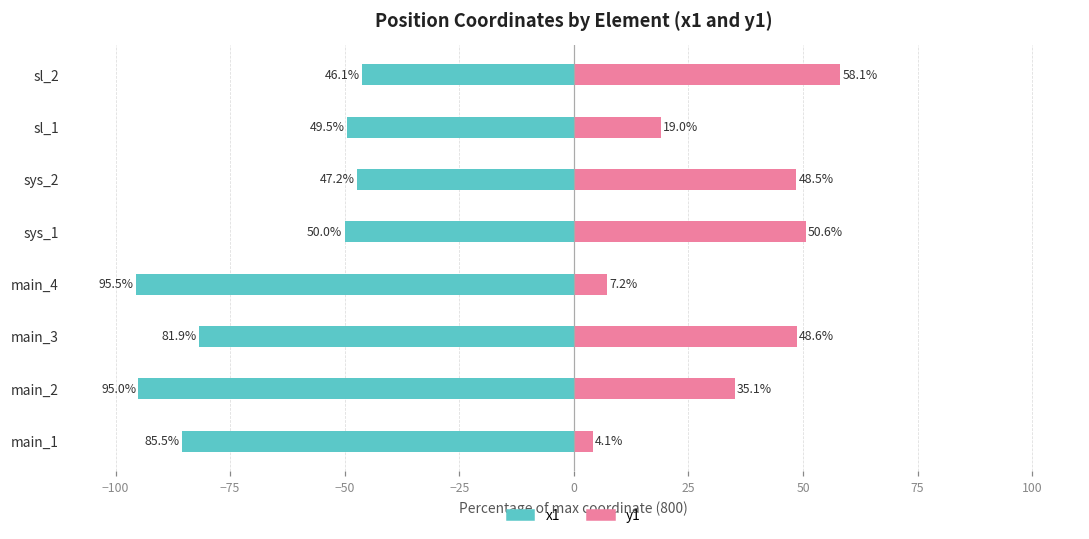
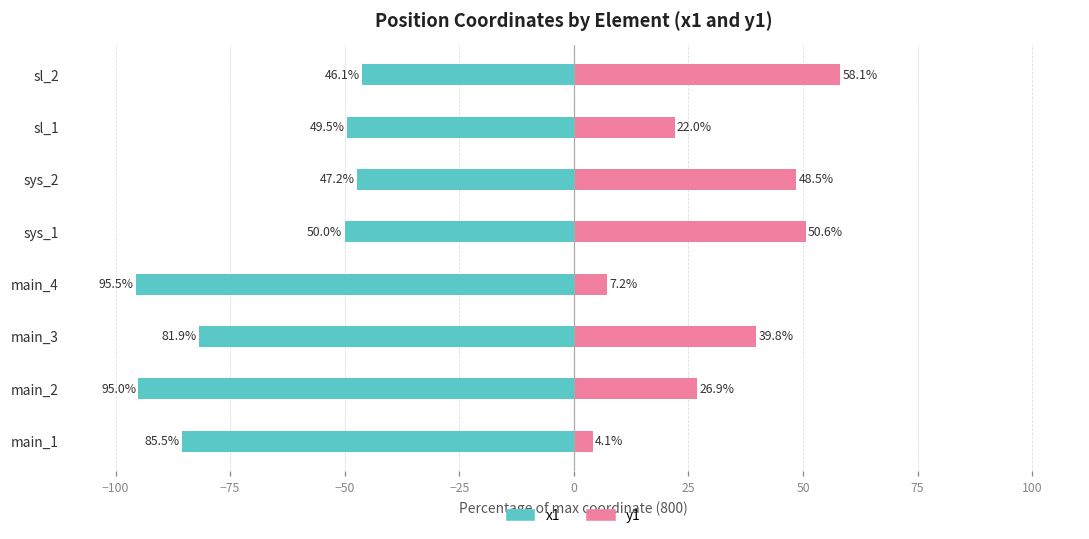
y1, sl_1: 19.0% -> 22.0%
y1, main_3: 48.6% -> 39.8%
y1, main_2: 35.1% -> 26.9%
